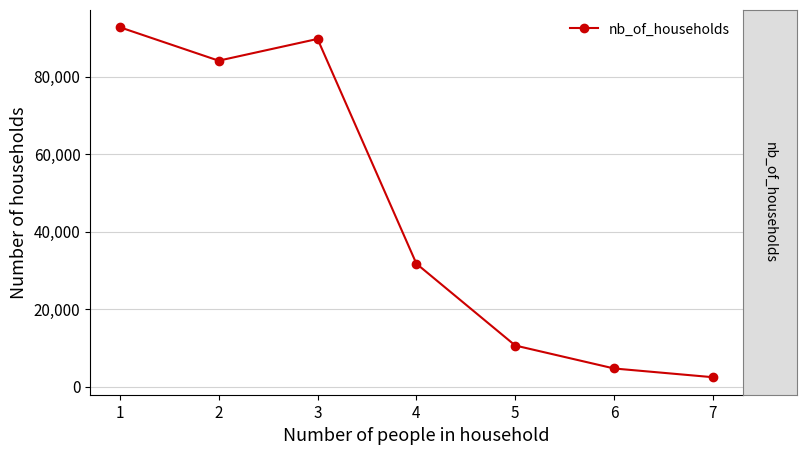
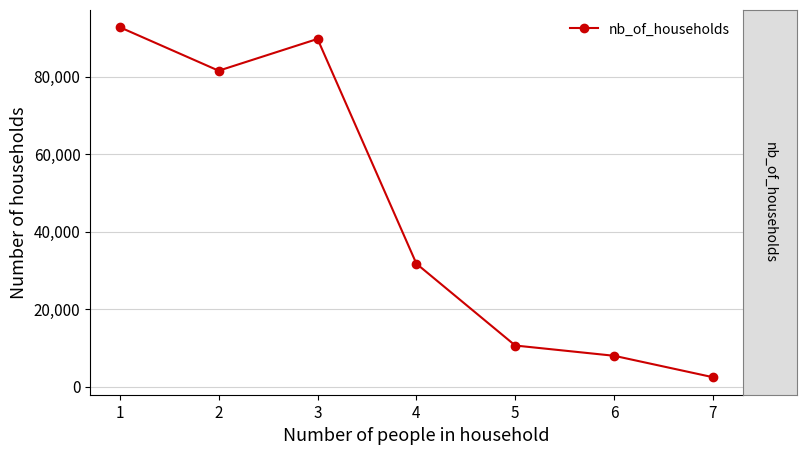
2: 84,000 -> 81,000
6: 5,000 -> 8,000
